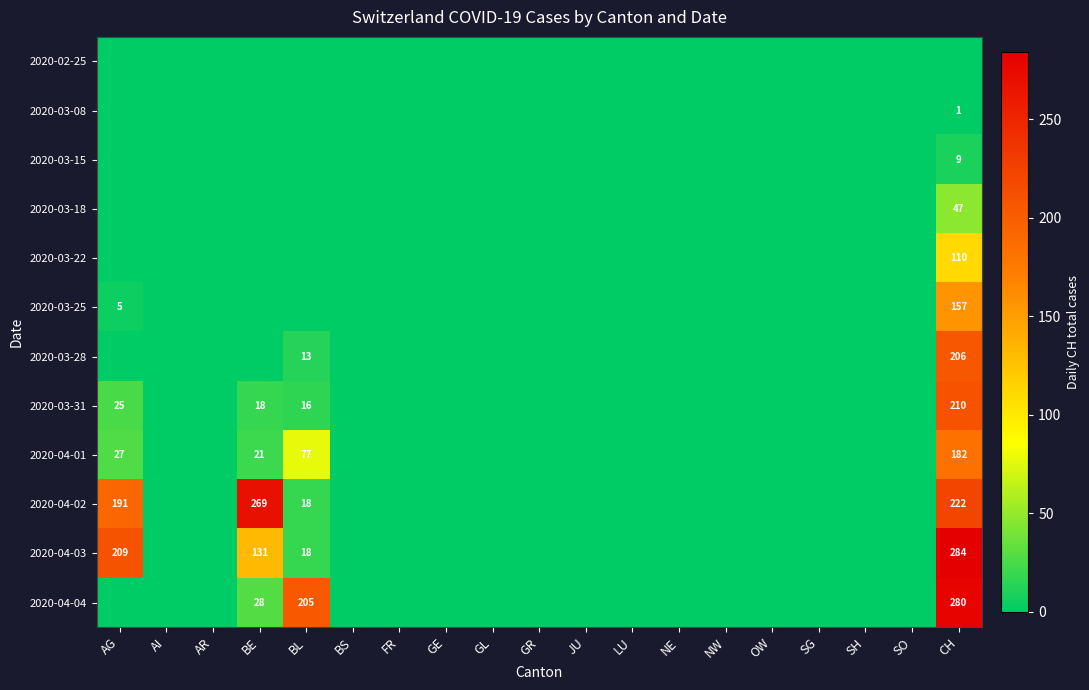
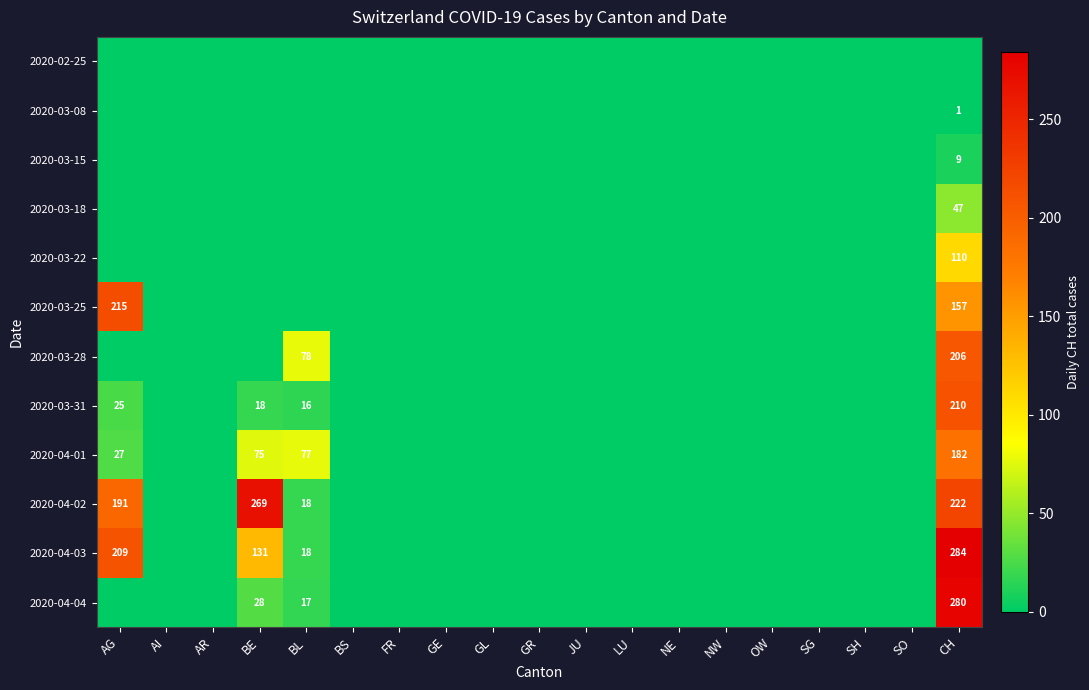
2020-03-25, AG: 5 -> 215
2020-03-28, BL: 13 -> 78
2020-04-01, BE: 21 -> 75
2020-04-04, BL: 205 -> 17
